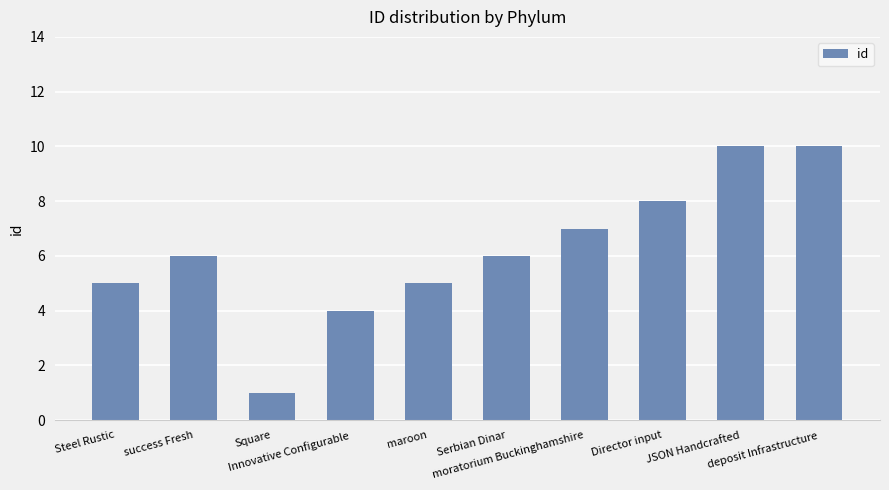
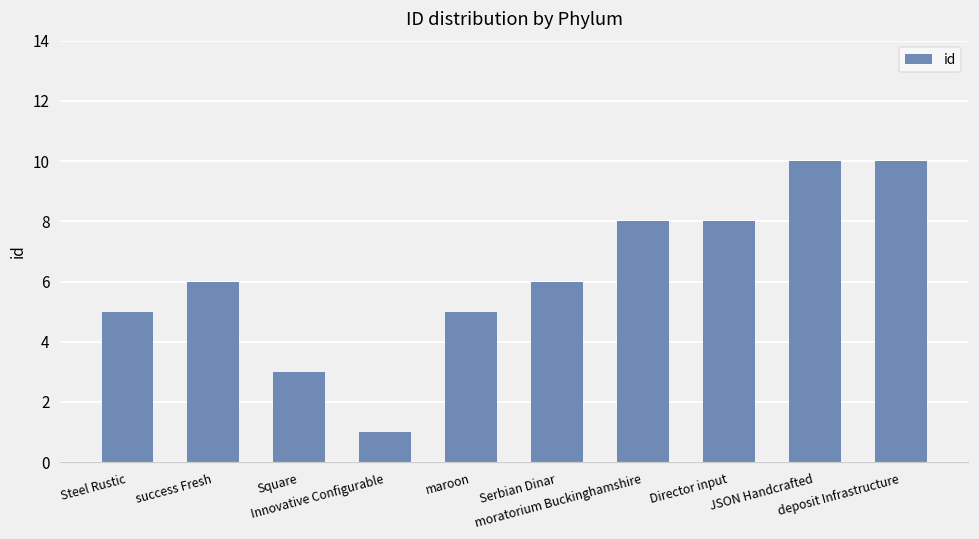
Square: 1 -> 3
Innovative Configurable: 4 -> 1
moratorium Buckinghamshire: 7 -> 8
